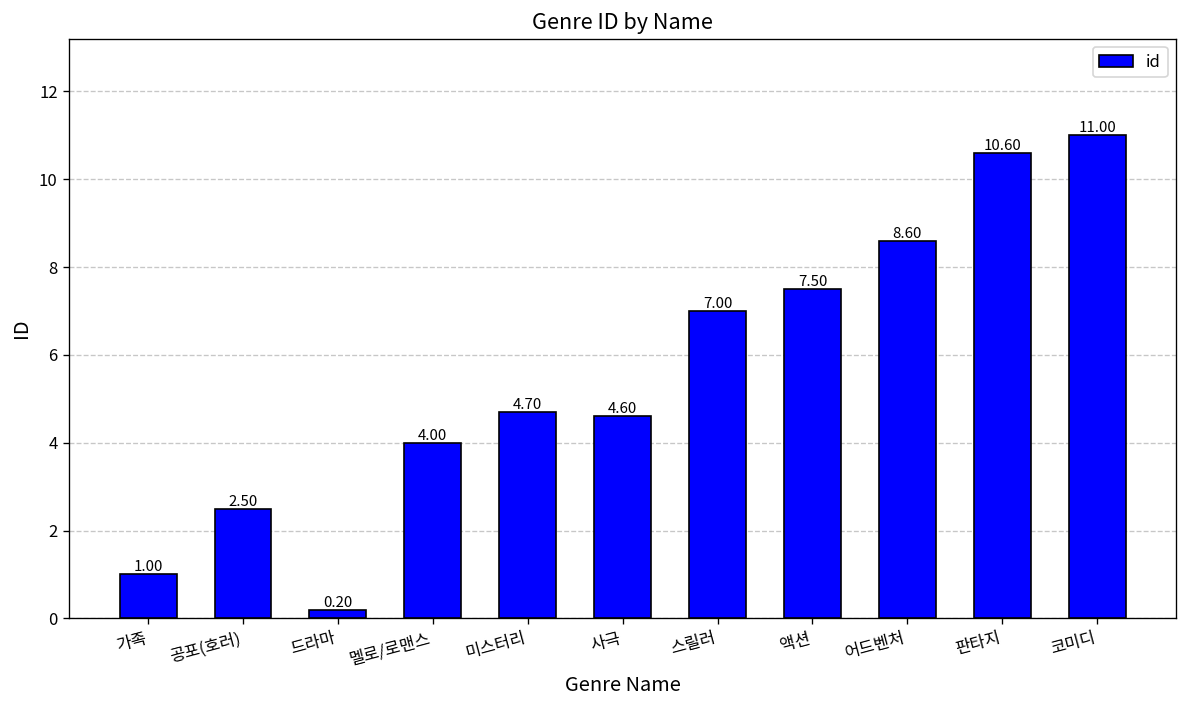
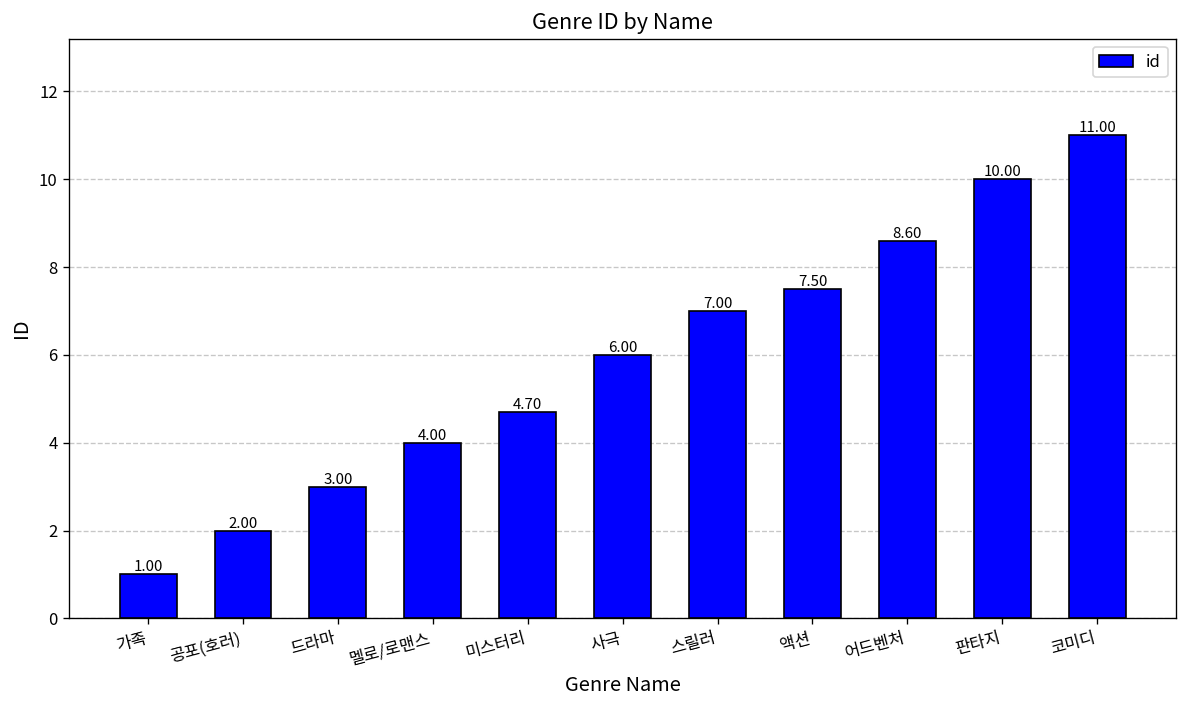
공포(호러): 2.50 -> 2.00
드라마: 0.20 -> 3.00
사극: 4.60 -> 6.00
판타지: 10.60 -> 10.00
